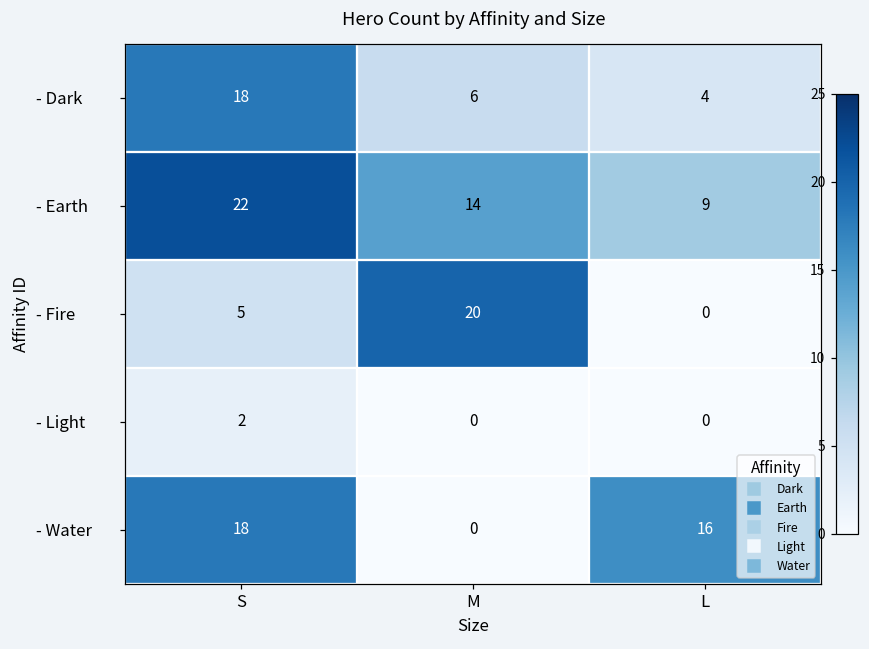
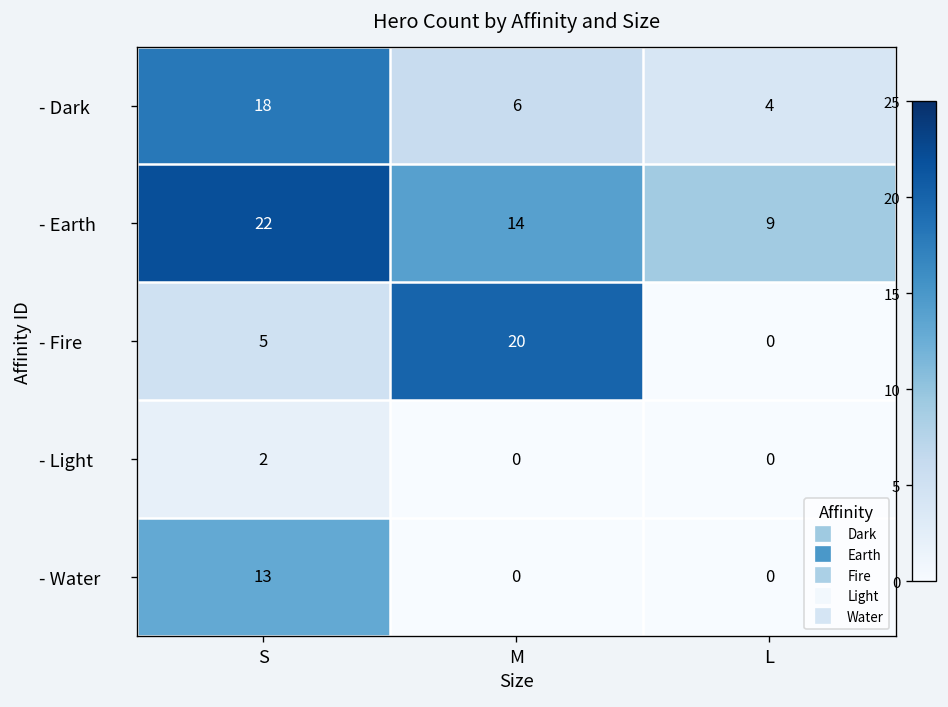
- Water, S: 18 -> 13
- Water, L: 16 -> 0
